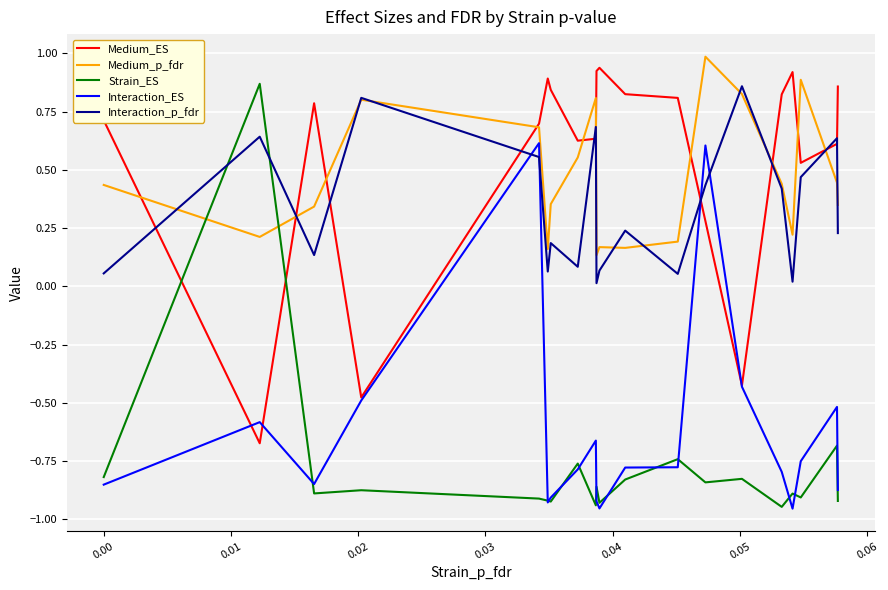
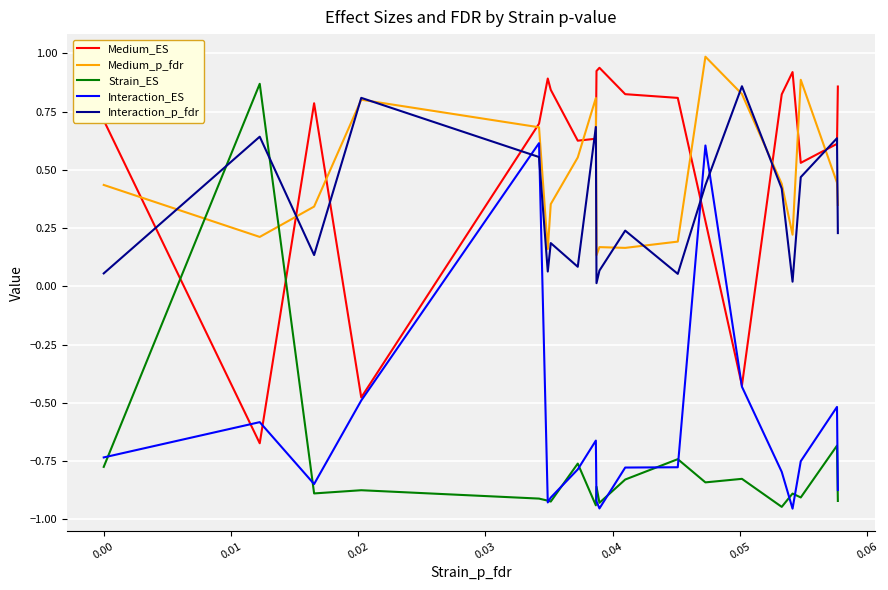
Strain_ES, 0.00: -0.82 -> -0.78
Interaction_ES, 0.00: -0.85 -> -0.73
